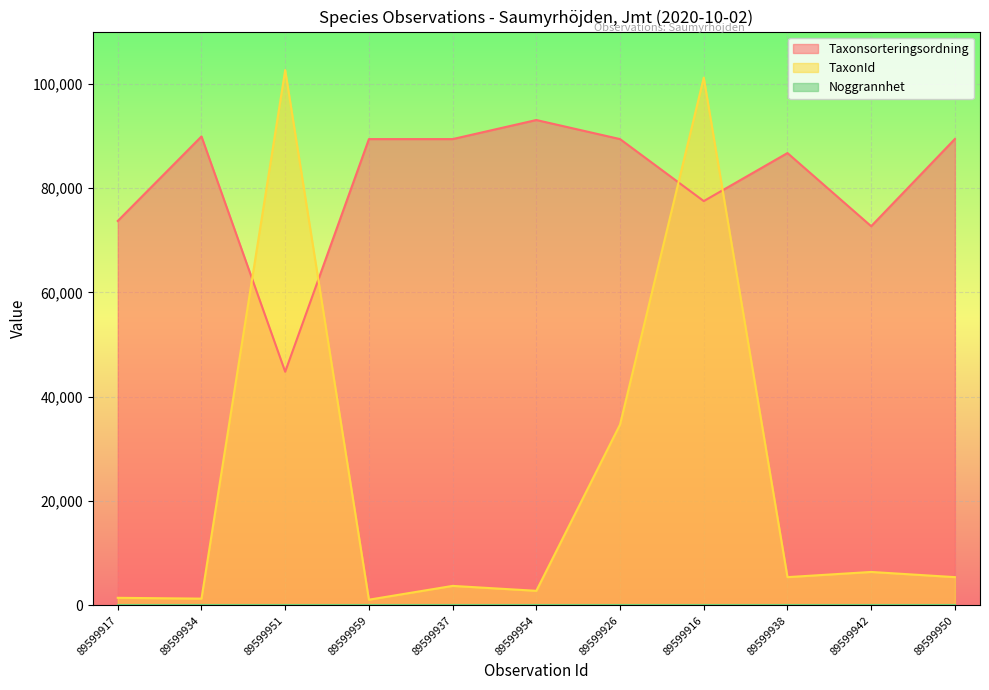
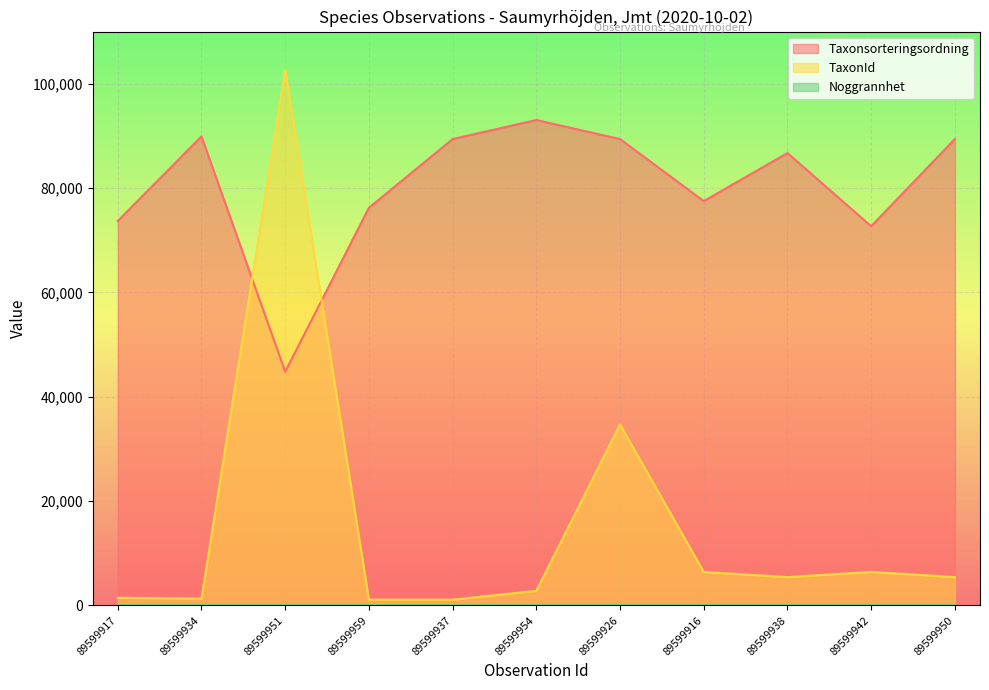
Taxonsorteringsordning, 89599959: 89,000 -> 76,000
TaxonId, 89599937: 4,000 -> 1,000
TaxonId, 89599916: 101,000 -> 6,000
